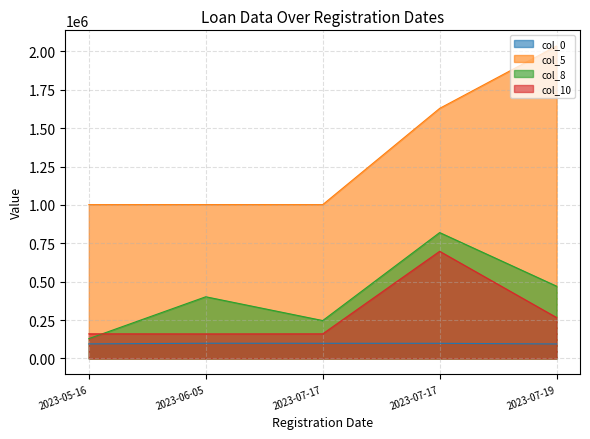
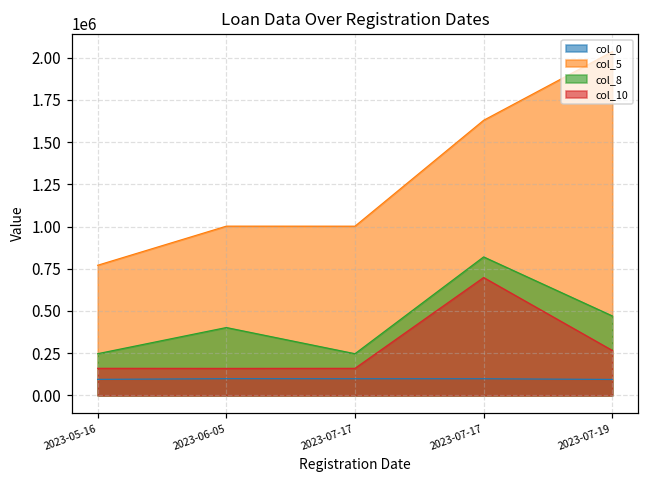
col_5, 2023-05-16: 1000000 -> 770000
col_8, 2023-05-16: 130000 -> 250000
